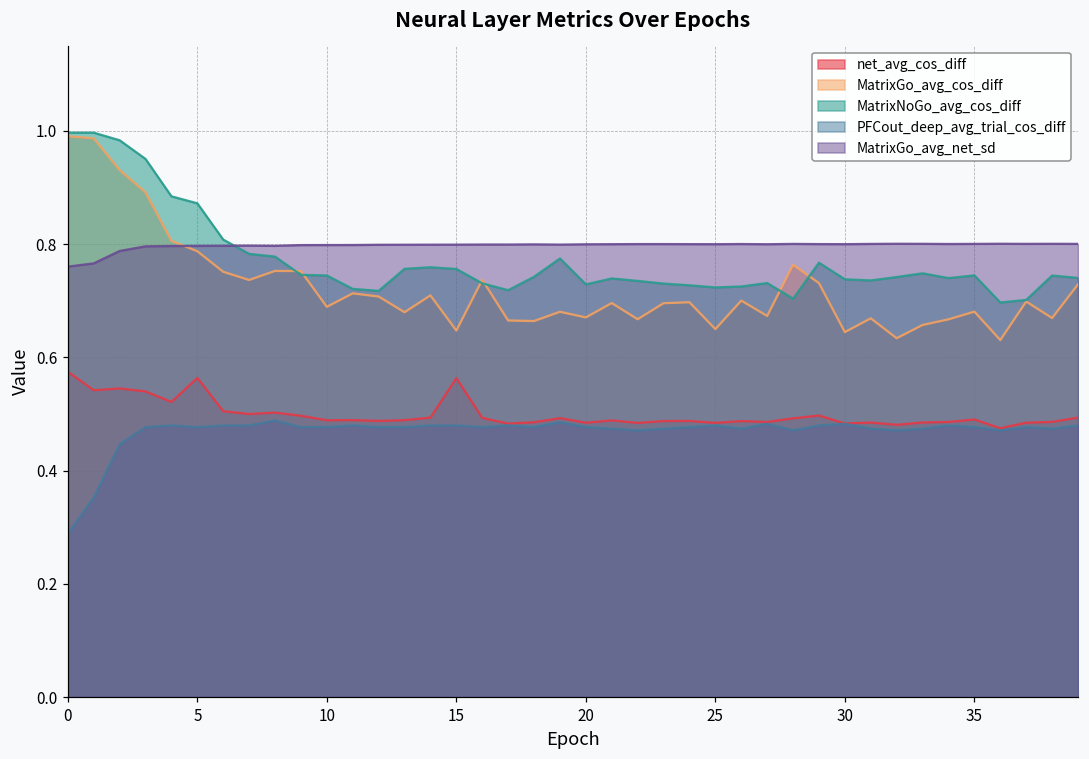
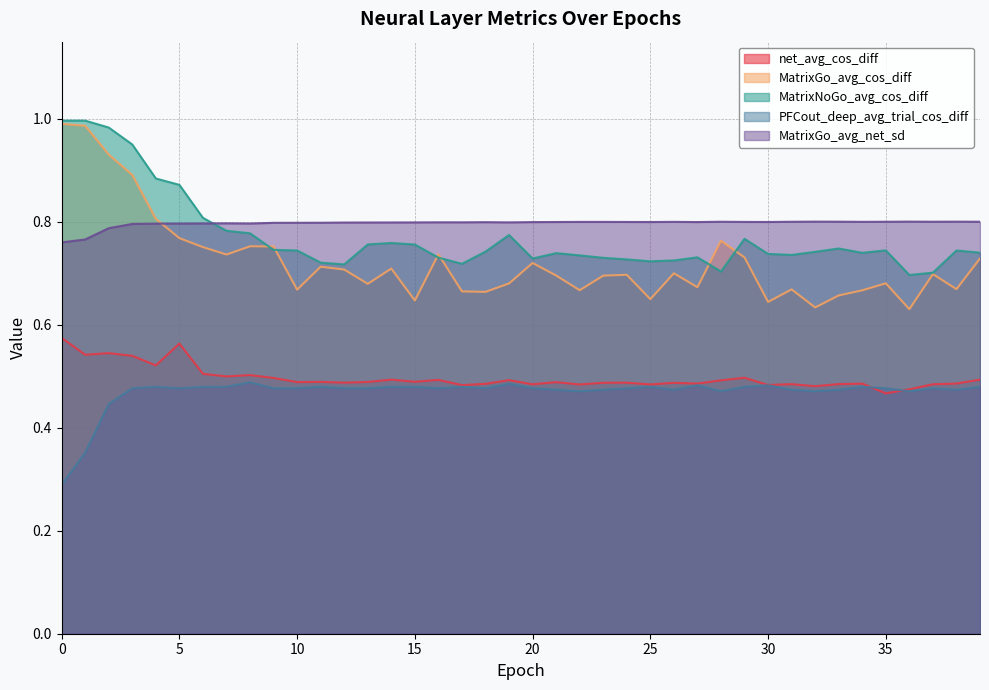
MatrixGo_avg_cos_diff, 5: 0.79 -> 0.77
MatrixGo_avg_cos_diff, 10: 0.69 -> 0.67
net_avg_cos_diff, 15: 0.56 -> 0.49
MatrixGo_avg_cos_diff, 20: 0.67 -> 0.72
net_avg_cos_diff, 35: 0.49 -> 0.47
